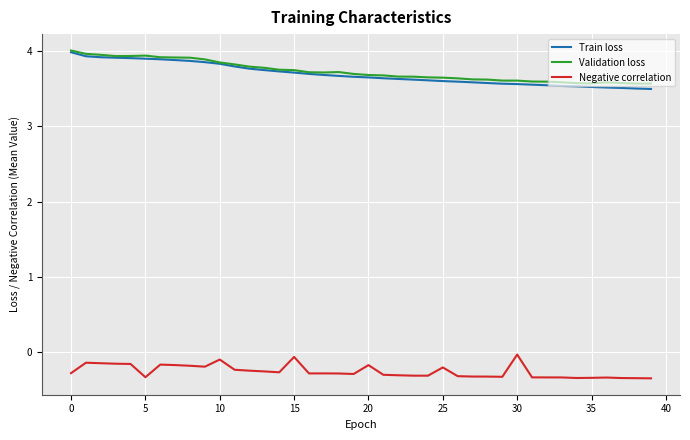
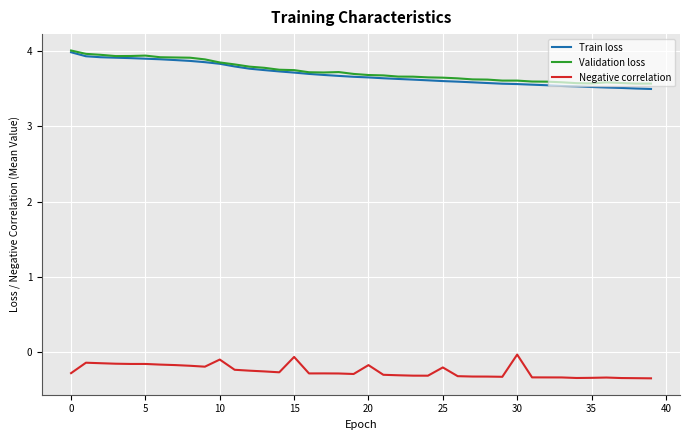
Negative correlation, 5: -0.3 -> -0.2
